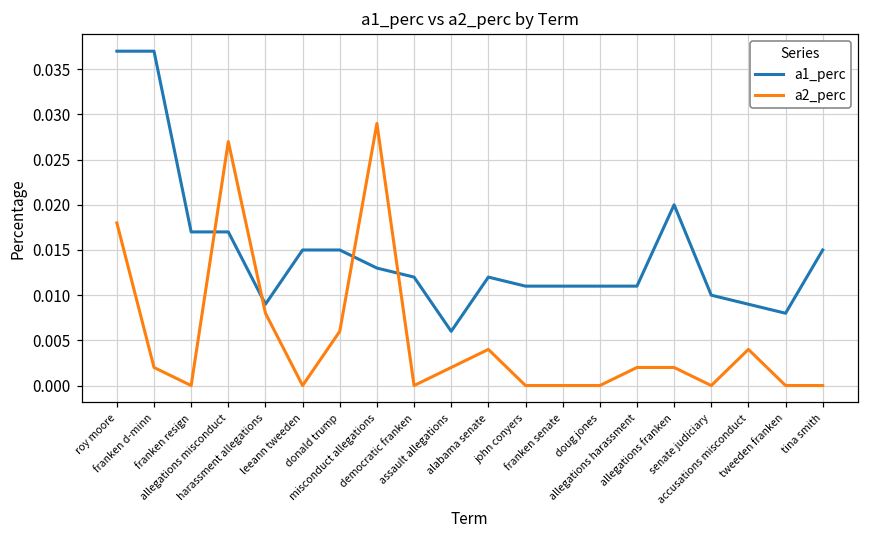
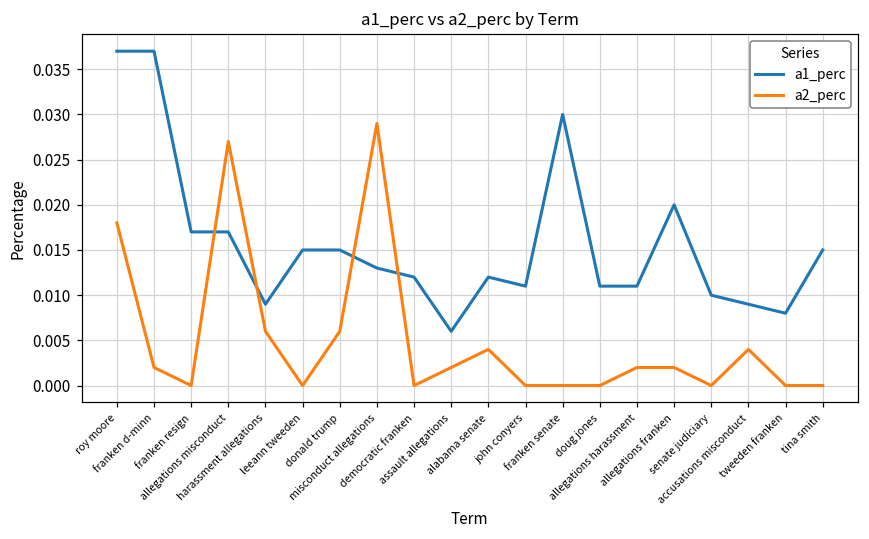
a2_perc, harassment allegations: 0.008 -> 0.006
a1_perc, franken senate: 0.011 -> 0.030
